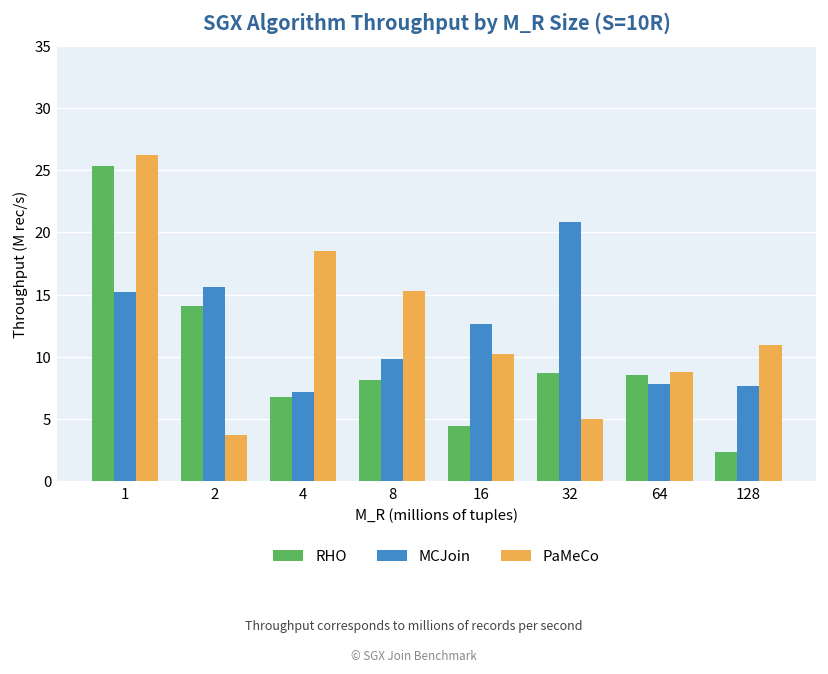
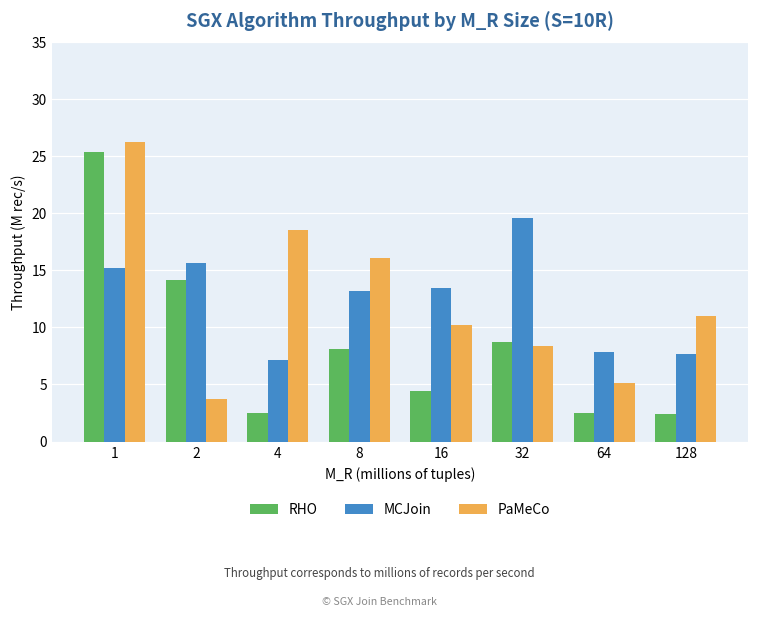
RHO, 4: 6.8 -> 2.5
MCJoin, 8: 9.8 -> 13.2
PaMeCo, 8: 15.3 -> 16.1
MCJoin, 16: 12.6 -> 13.4
MCJoin, 32: 20.8 -> 19.6
PaMeCo, 32: 5.0 -> 8.4
RHO, 64: 8.6 -> 2.5
PaMeCo, 64: 8.8 -> 5.1
